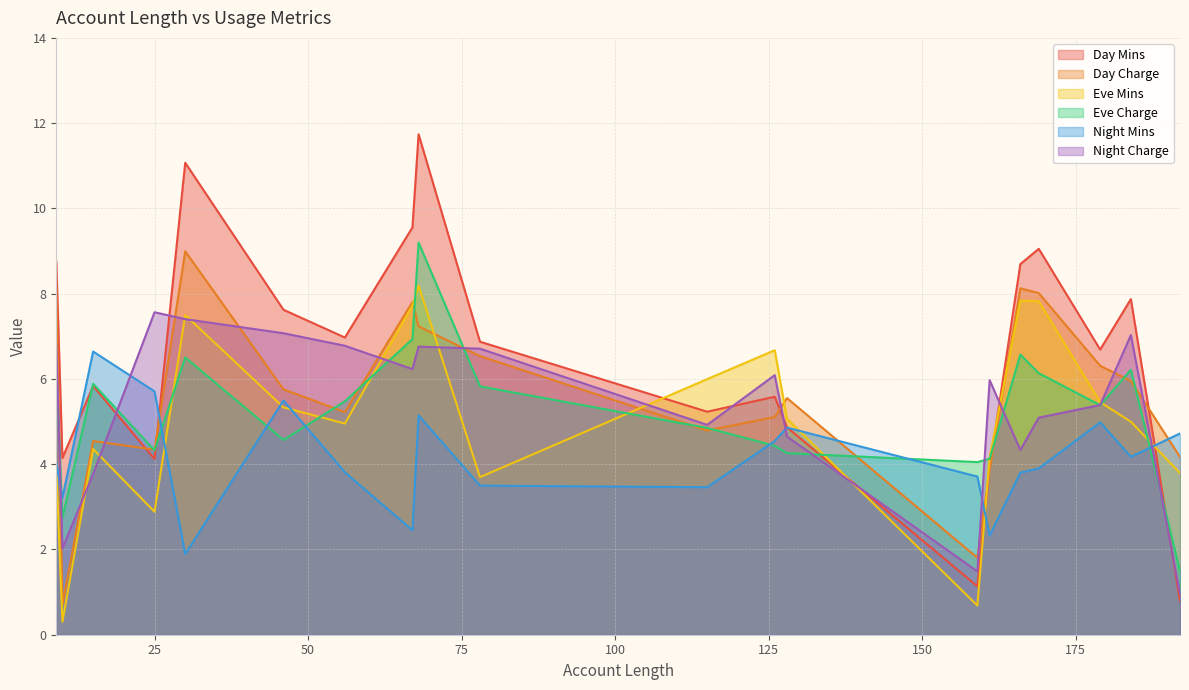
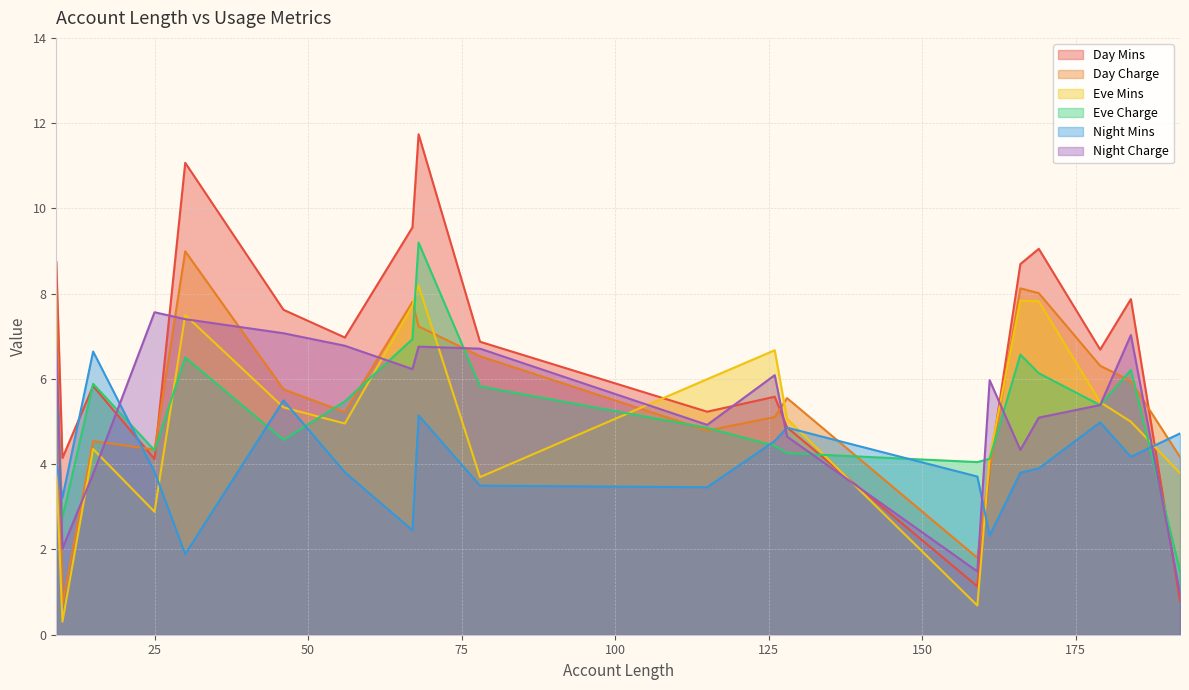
Night Mins, 25: 5.7 -> 3.8
